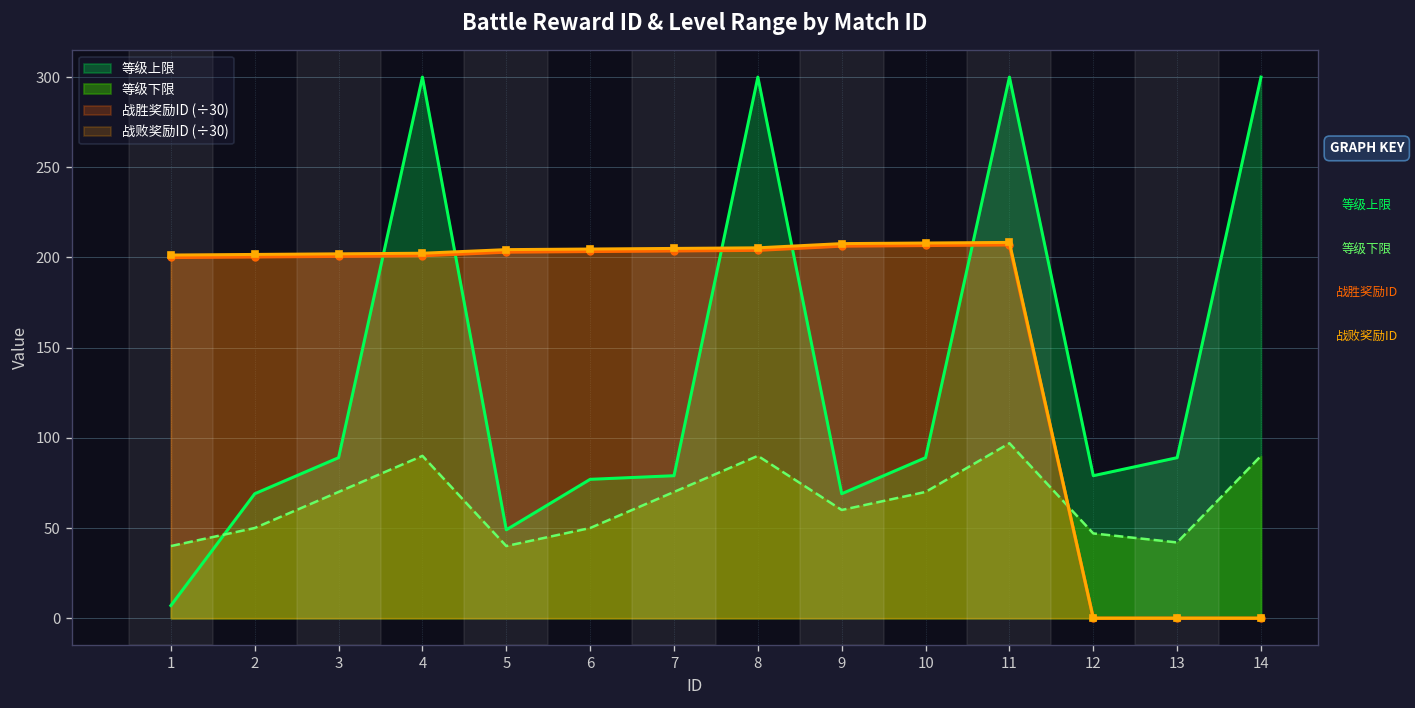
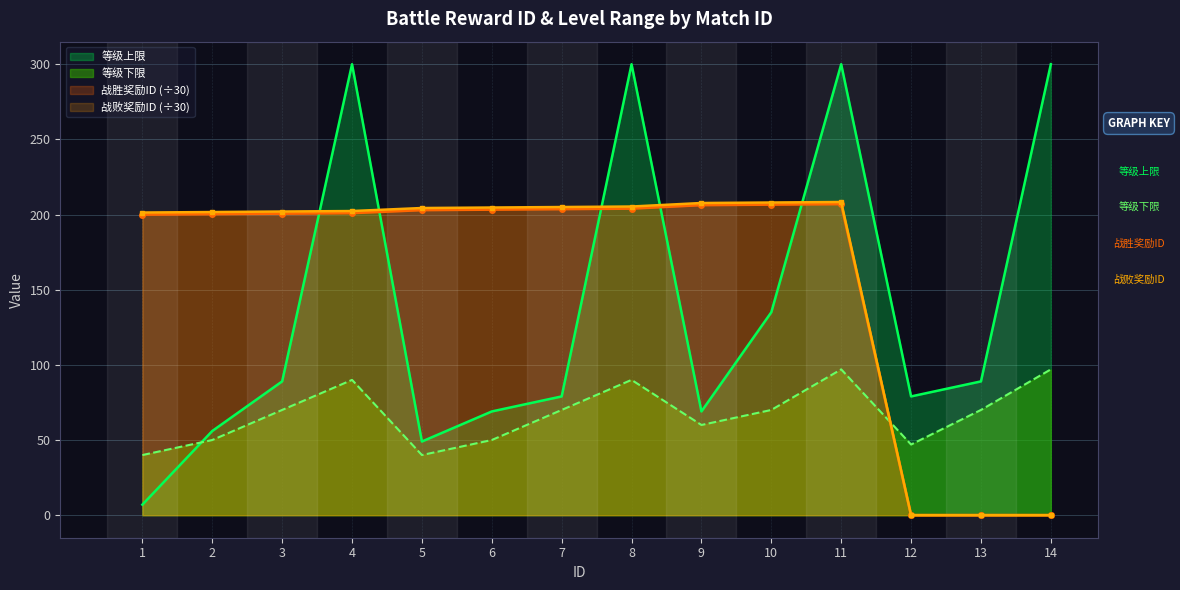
等级上限, 2: 69 -> 56
等级上限, 6: 77 -> 69
等级上限, 10: 89 -> 135
等级下限, 13: 42 -> 70
等级下限, 14: 90 -> 97
